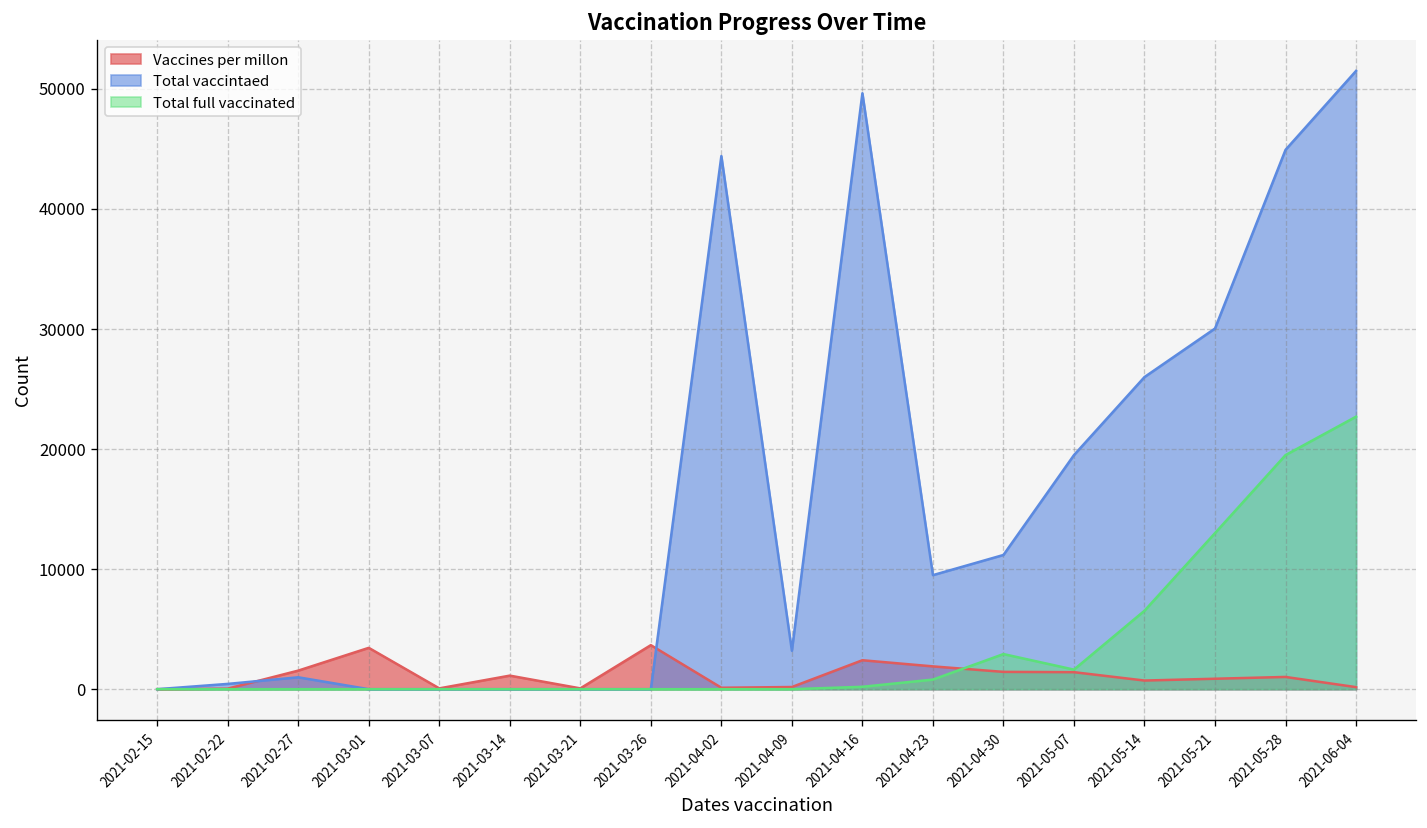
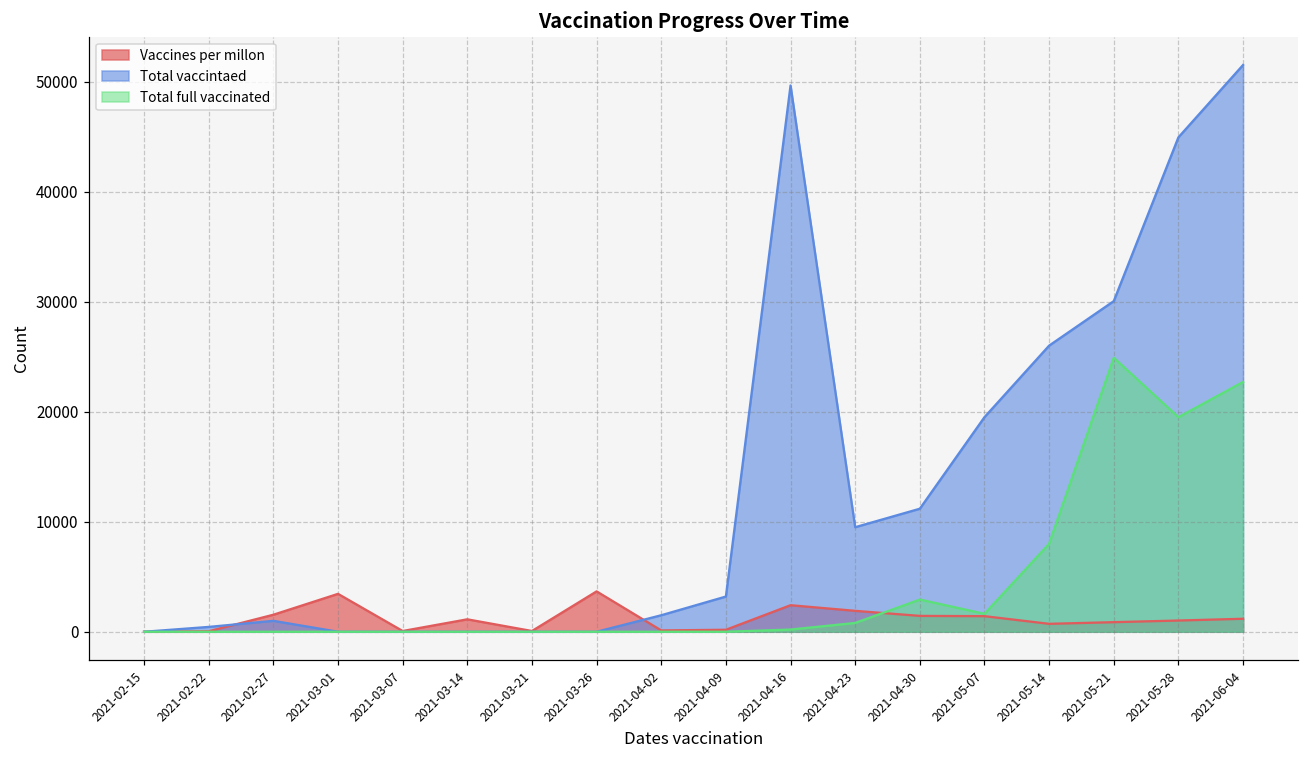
Total vaccintaed, 2021-04-02: 44400 -> 1500
Total full vaccinated, 2021-05-14: 6500 -> 8000
Total full vaccinated, 2021-05-21: 13000 -> 24900
Vaccines per millon, 2021-06-04: 200 -> 1200
